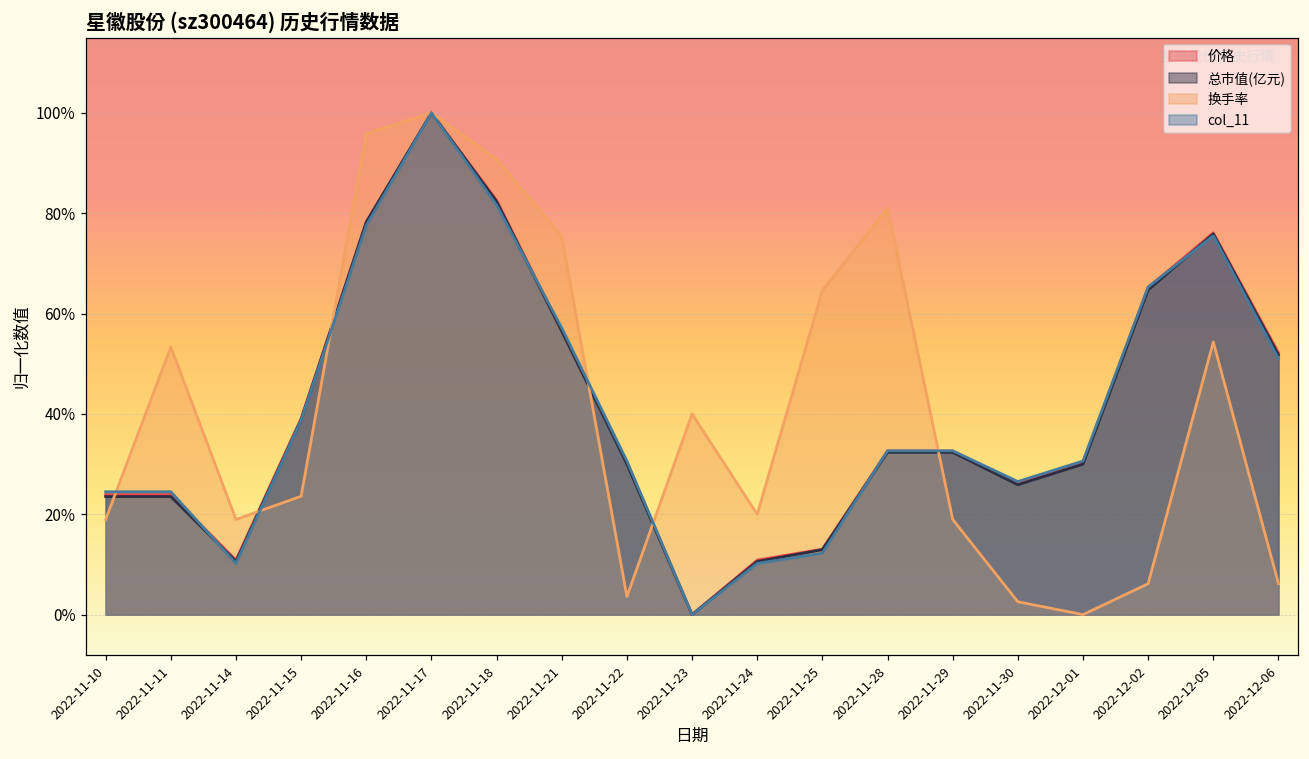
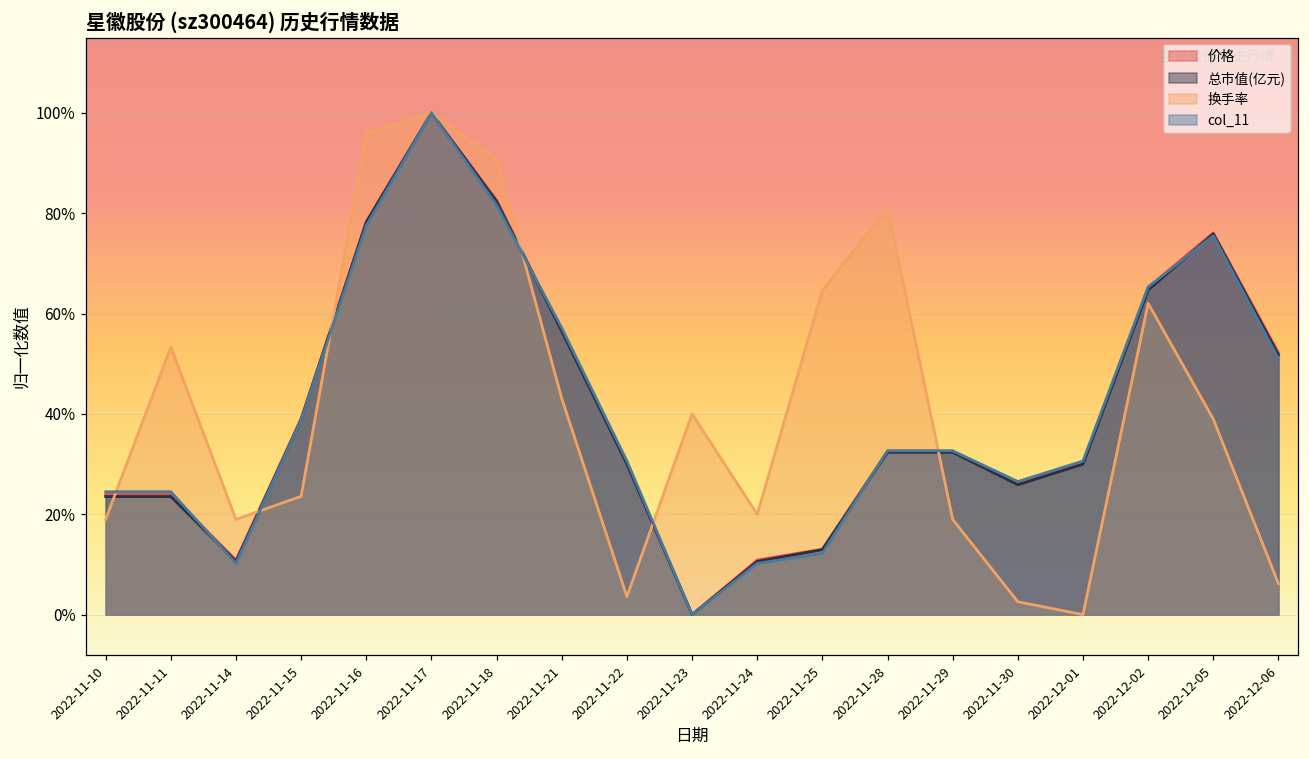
换手率, 2022-11-21: 75% -> 43%
换手率, 2022-12-02: 6% -> 62%
换手率, 2022-12-05: 54% -> 39%
